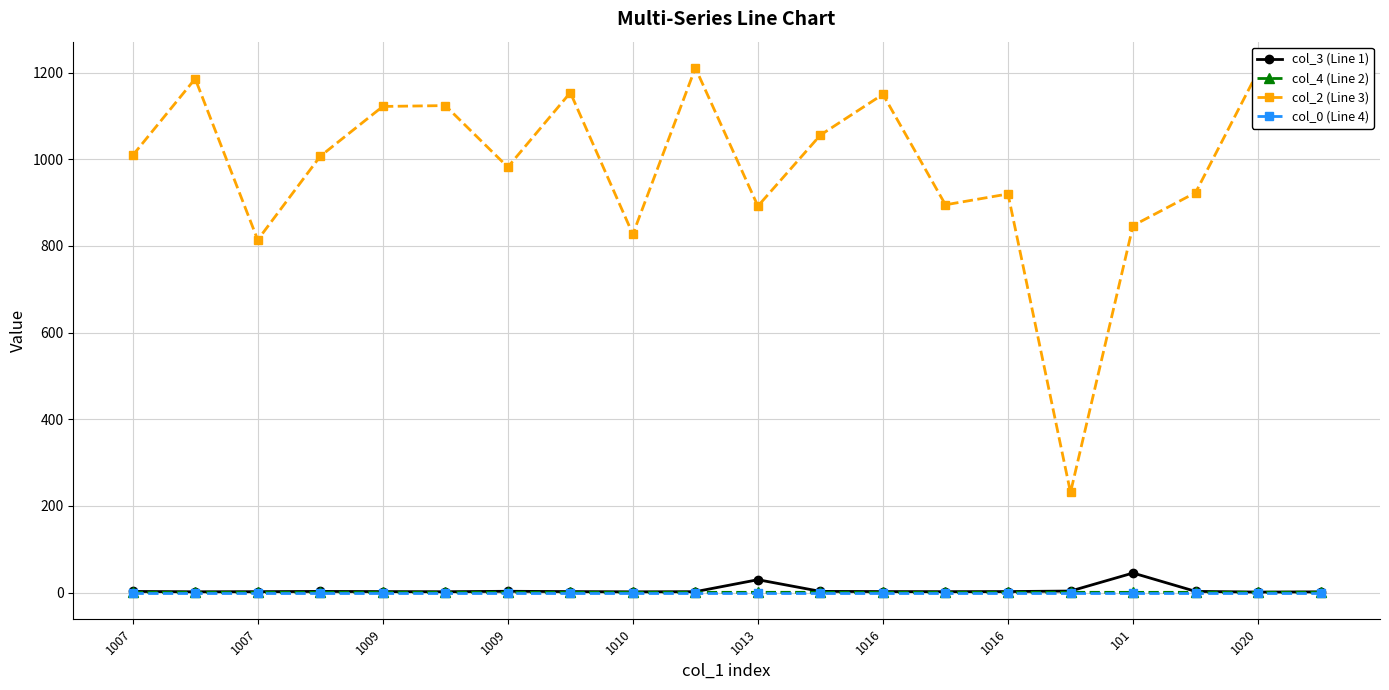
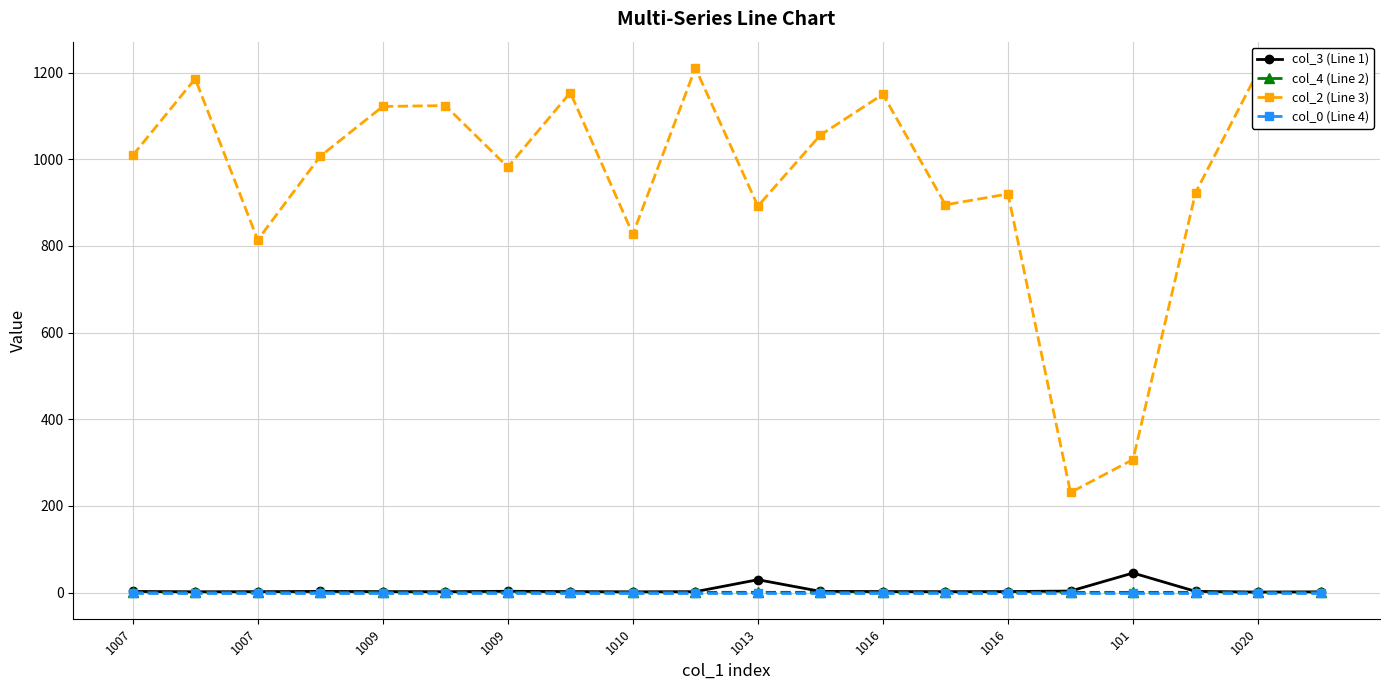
col_2 (Line 3), 101: 850 -> 310
